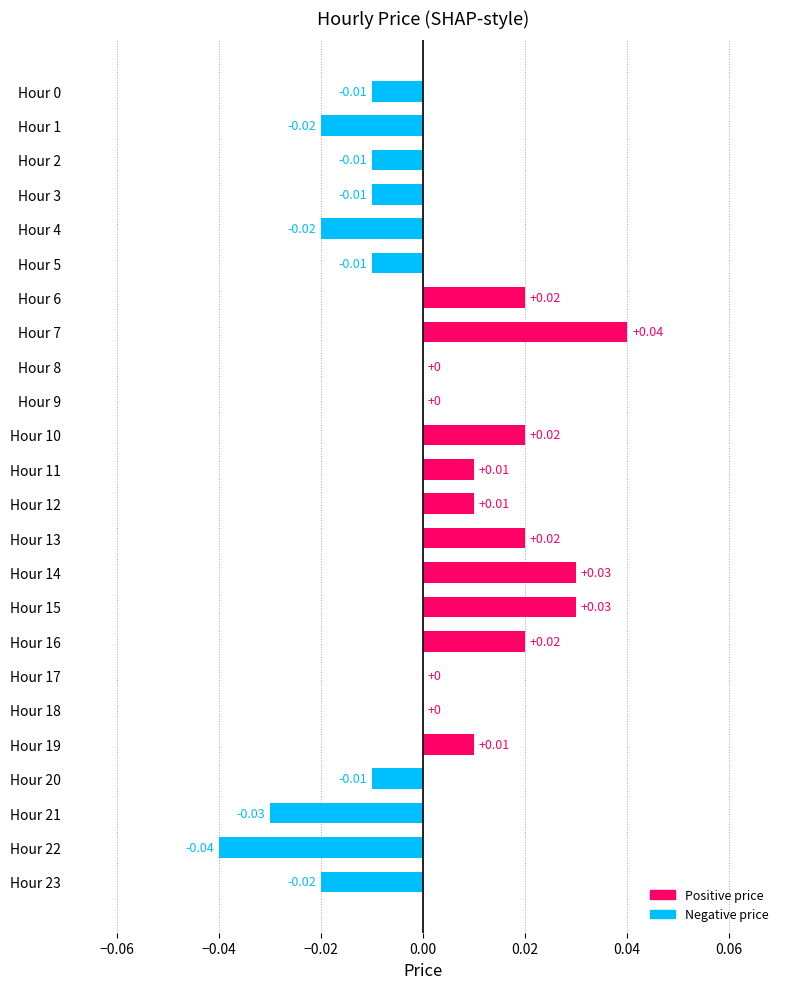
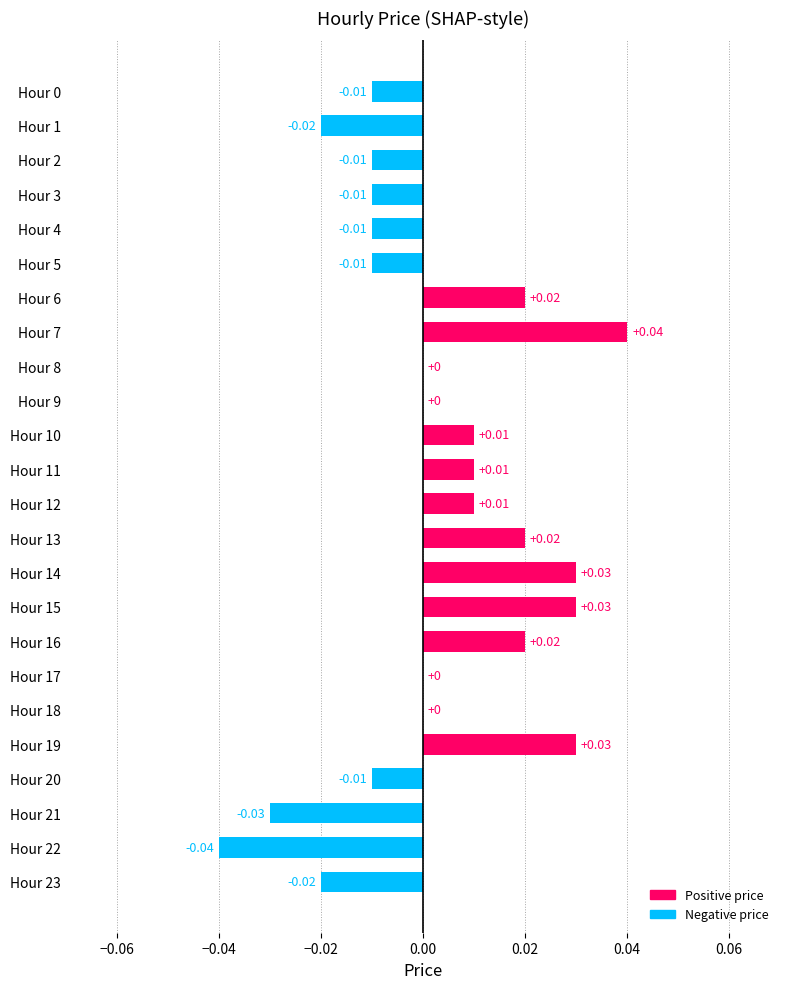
Hour 4: -0.02 -> -0.01
Hour 10: +0.02 -> +0.01
Hour 19: +0.01 -> +0.03
